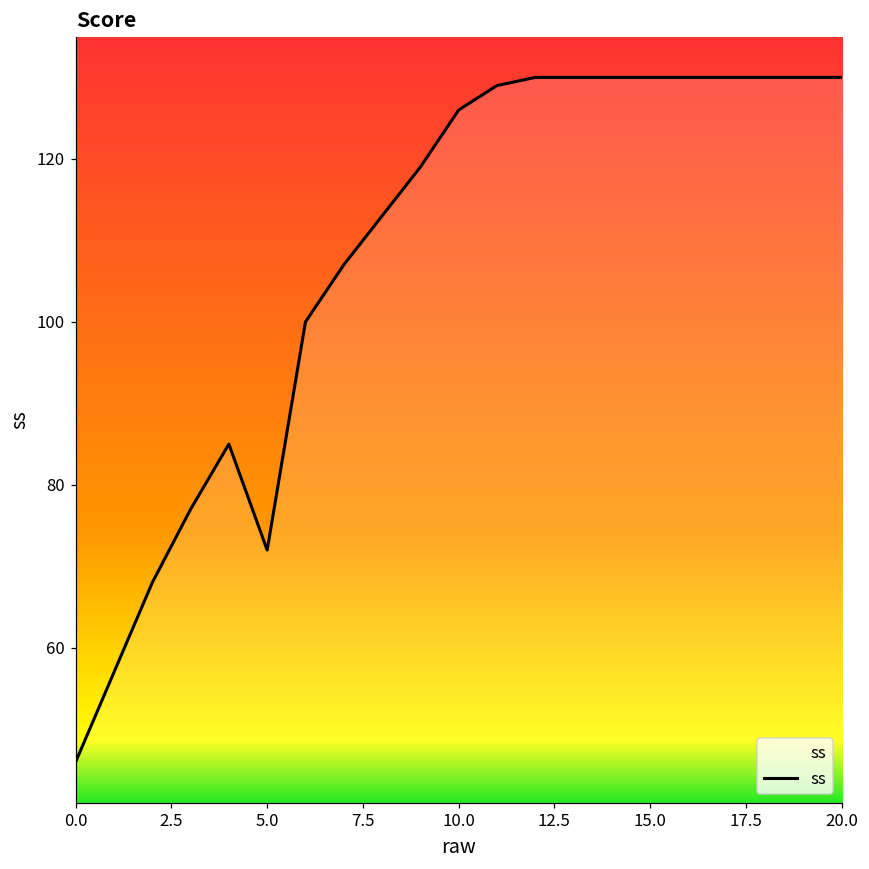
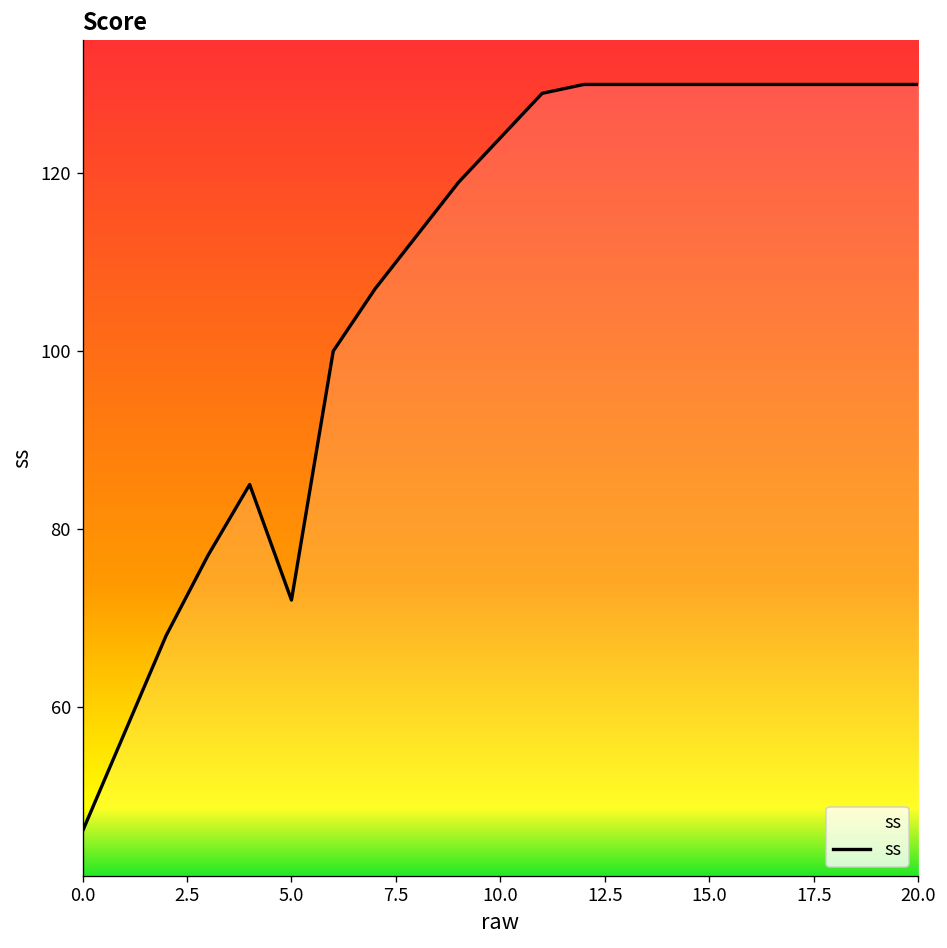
10.0: 126 -> 124
